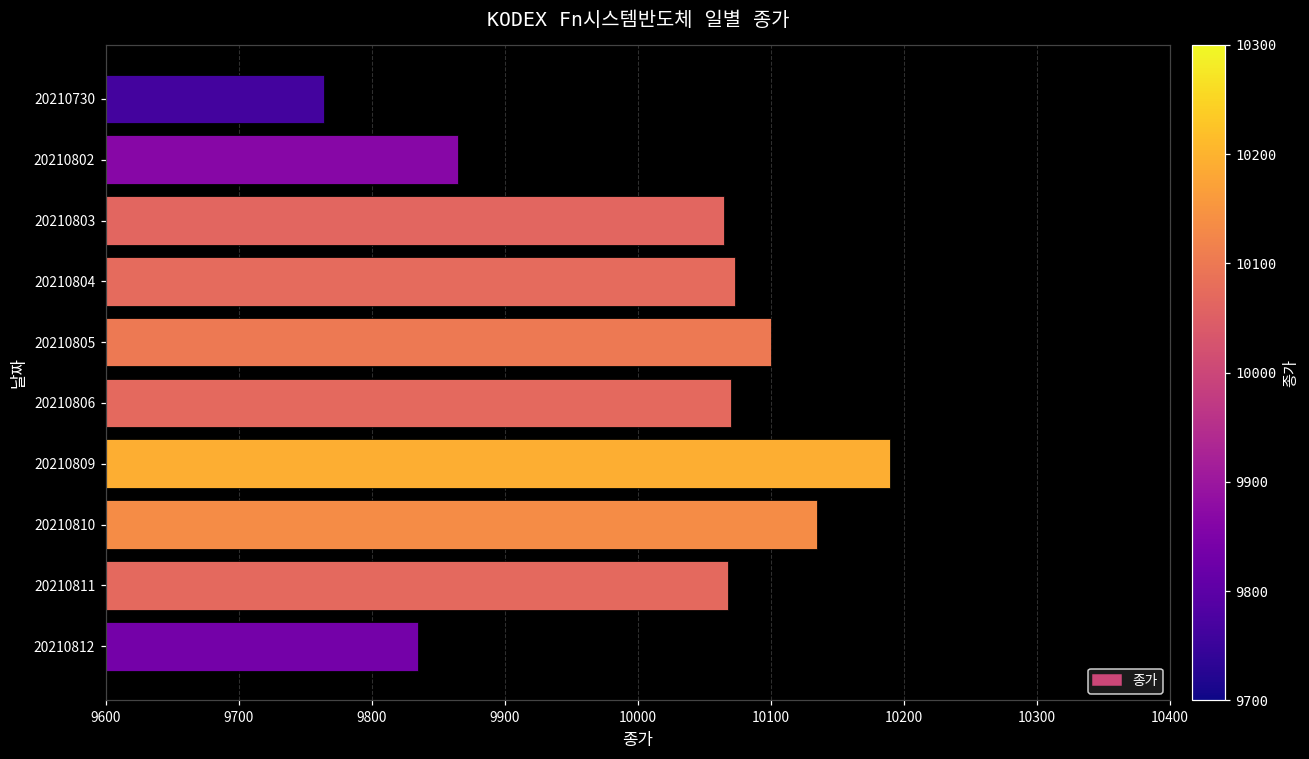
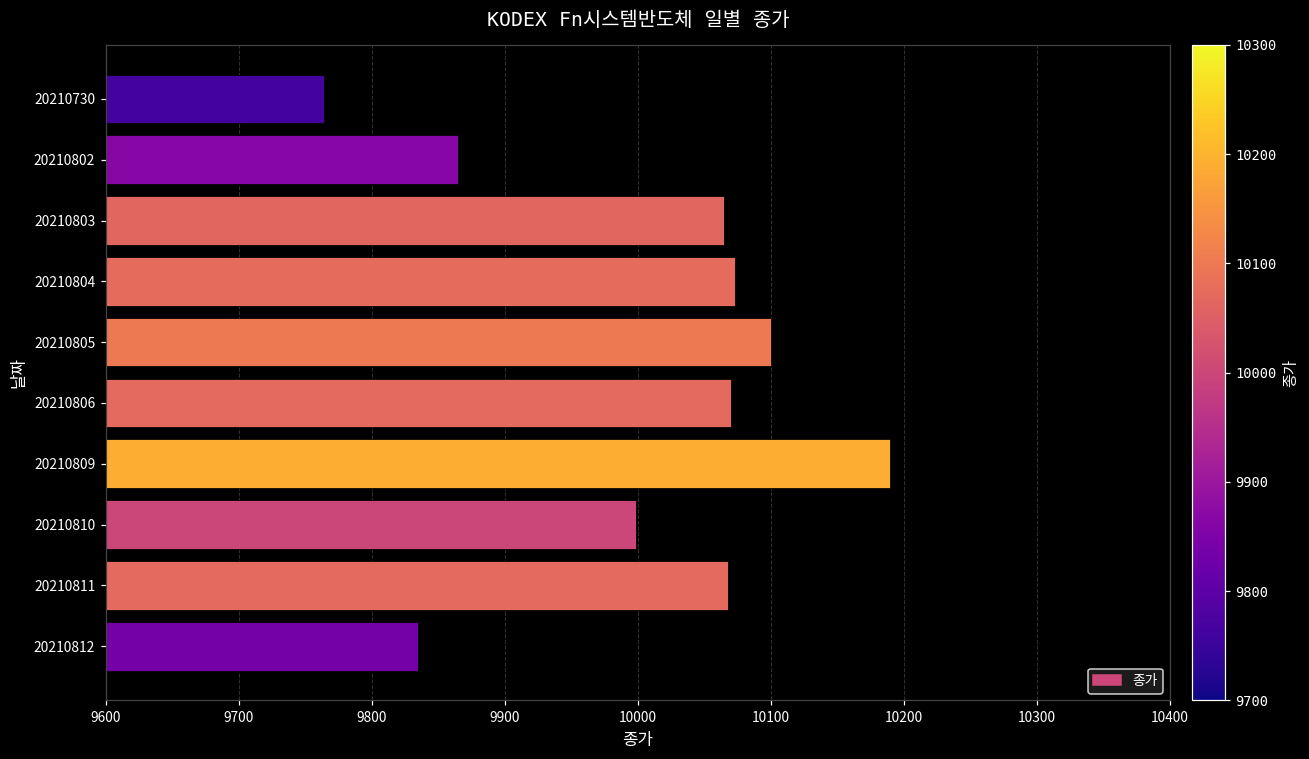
20210810: 10135 -> 9999
